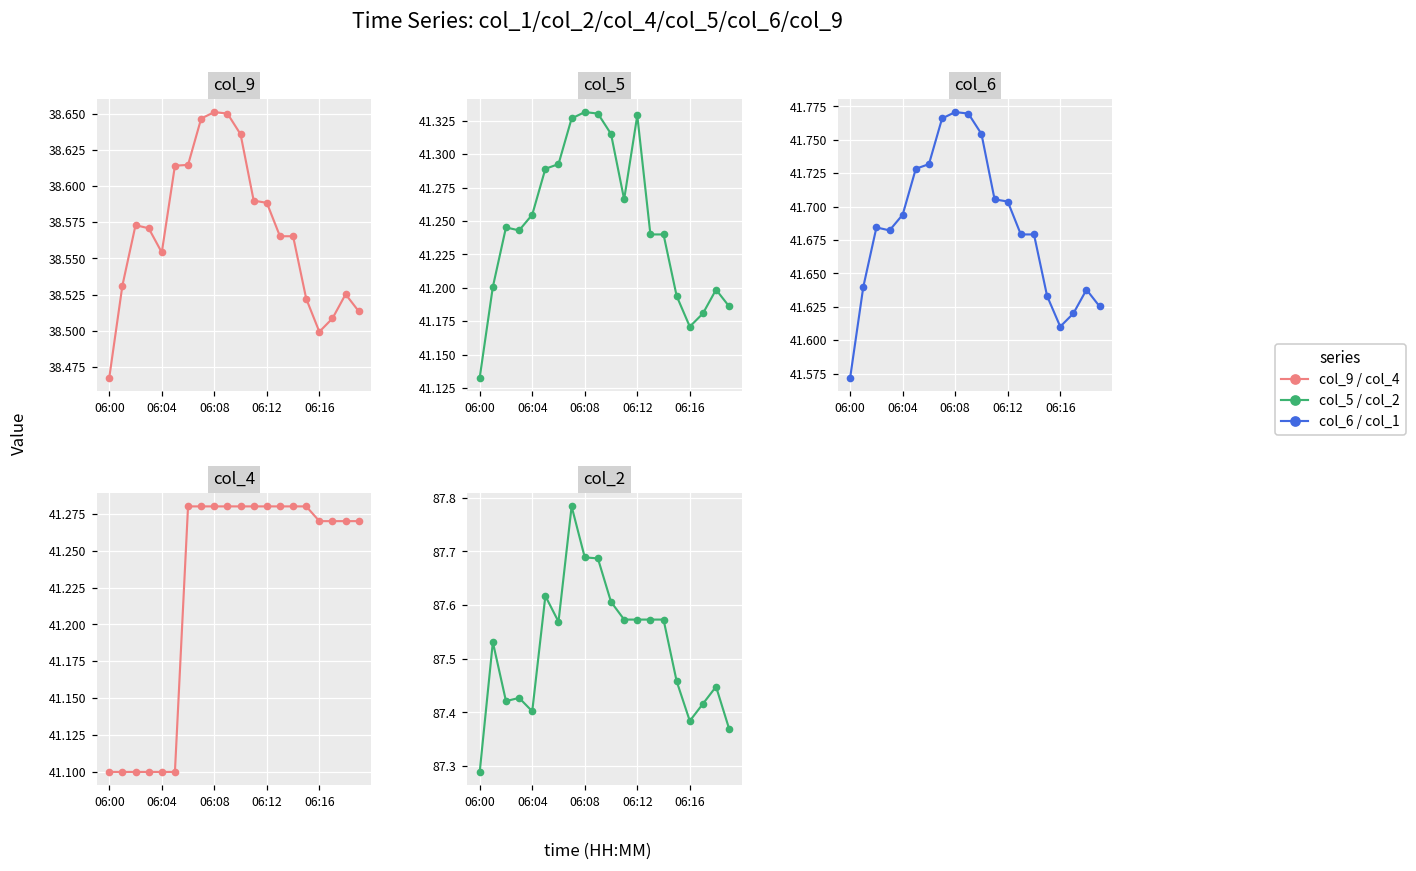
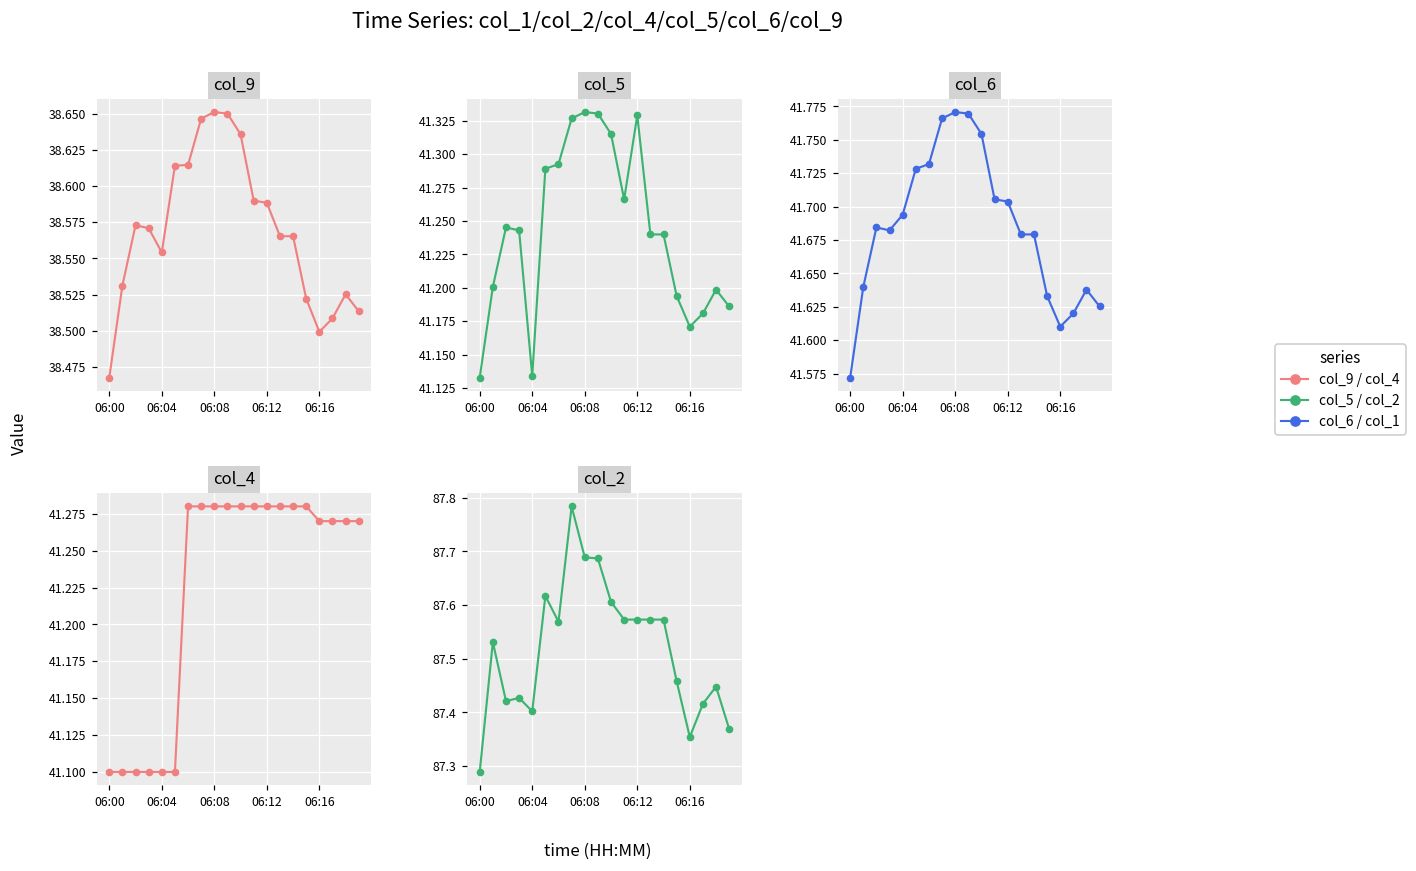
col_5, 06:04: 41.255 -> 41.134
col_2, 06:16: 87.38 -> 87.35
